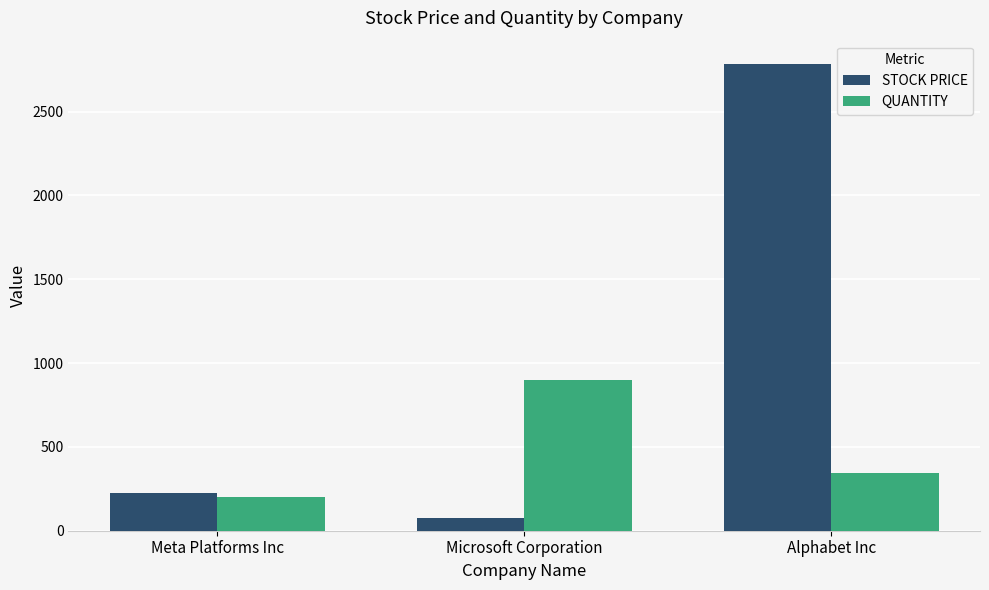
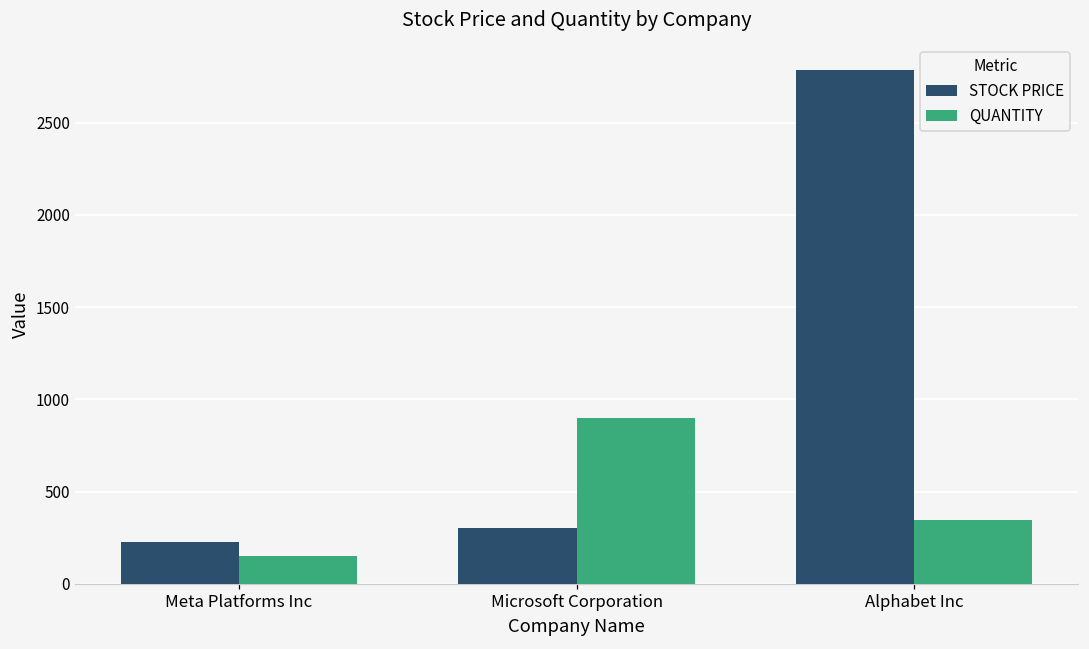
QUANTITY, Meta Platforms Inc: 200 -> 150
STOCK PRICE, Microsoft Corporation: 70 -> 300
